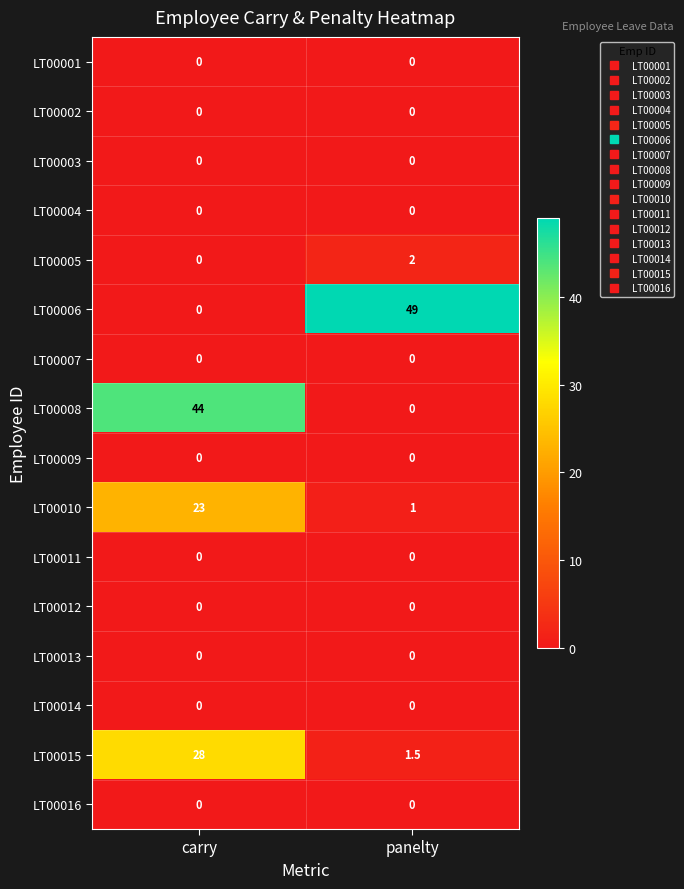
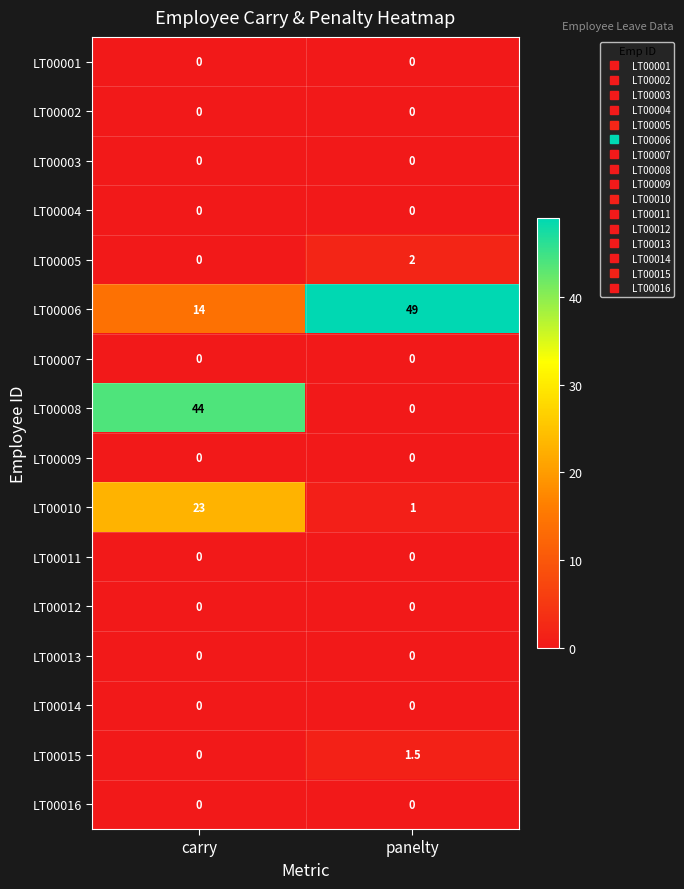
LT00006, carry: 0 -> 14
LT00015, carry: 28 -> 0
